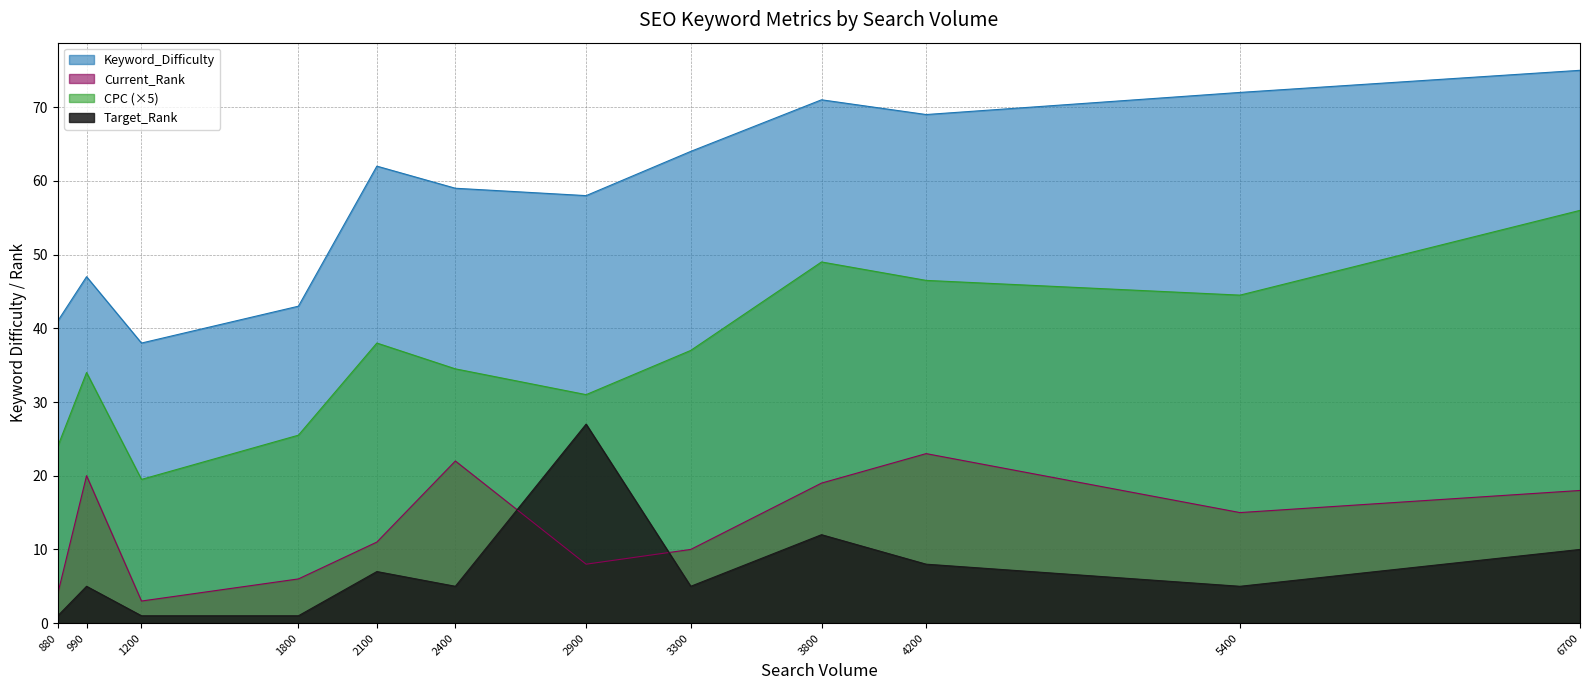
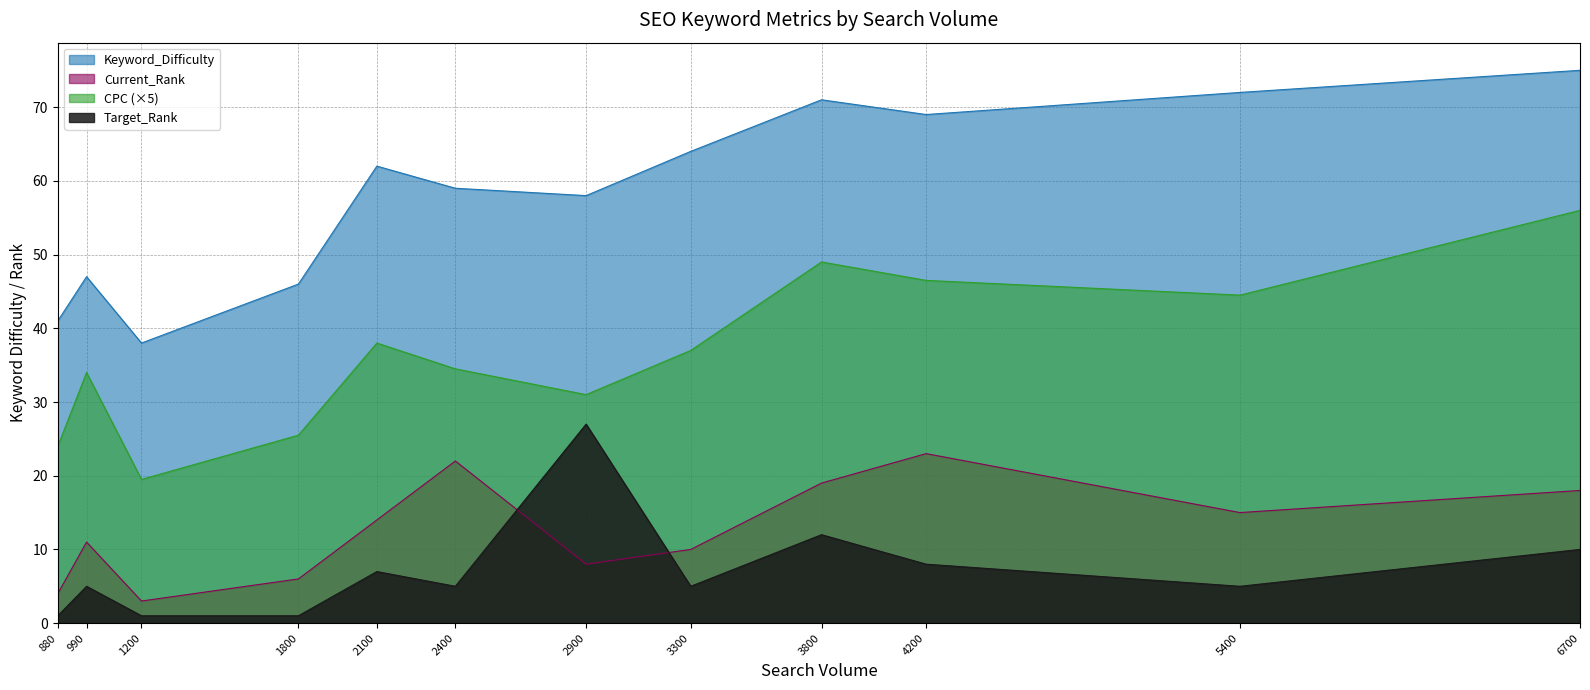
Current_Rank, 990: 20 -> 11
Keyword_Difficulty, 1800: 43 -> 46
Current_Rank, 2100: 11 -> 14
